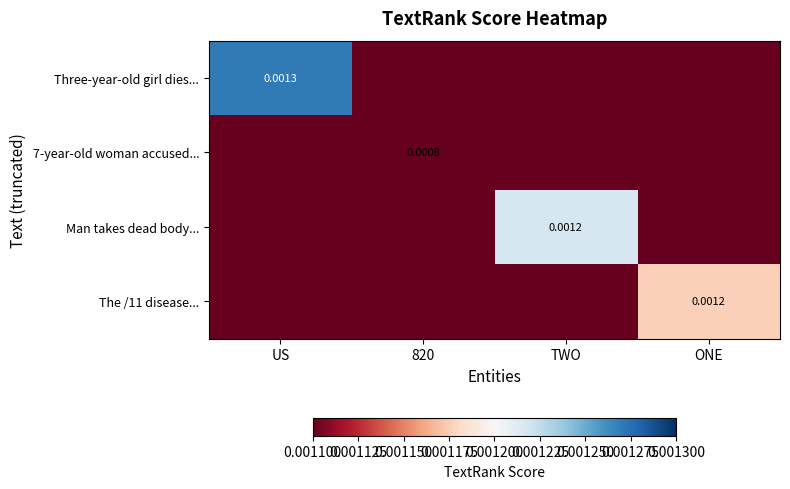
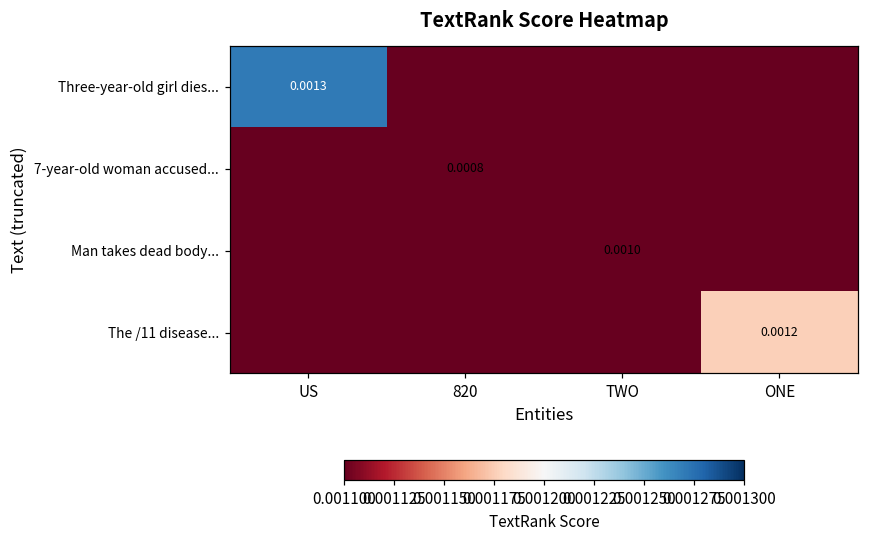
Man takes dead body..., TWO: 0.0012 -> 0.0010
